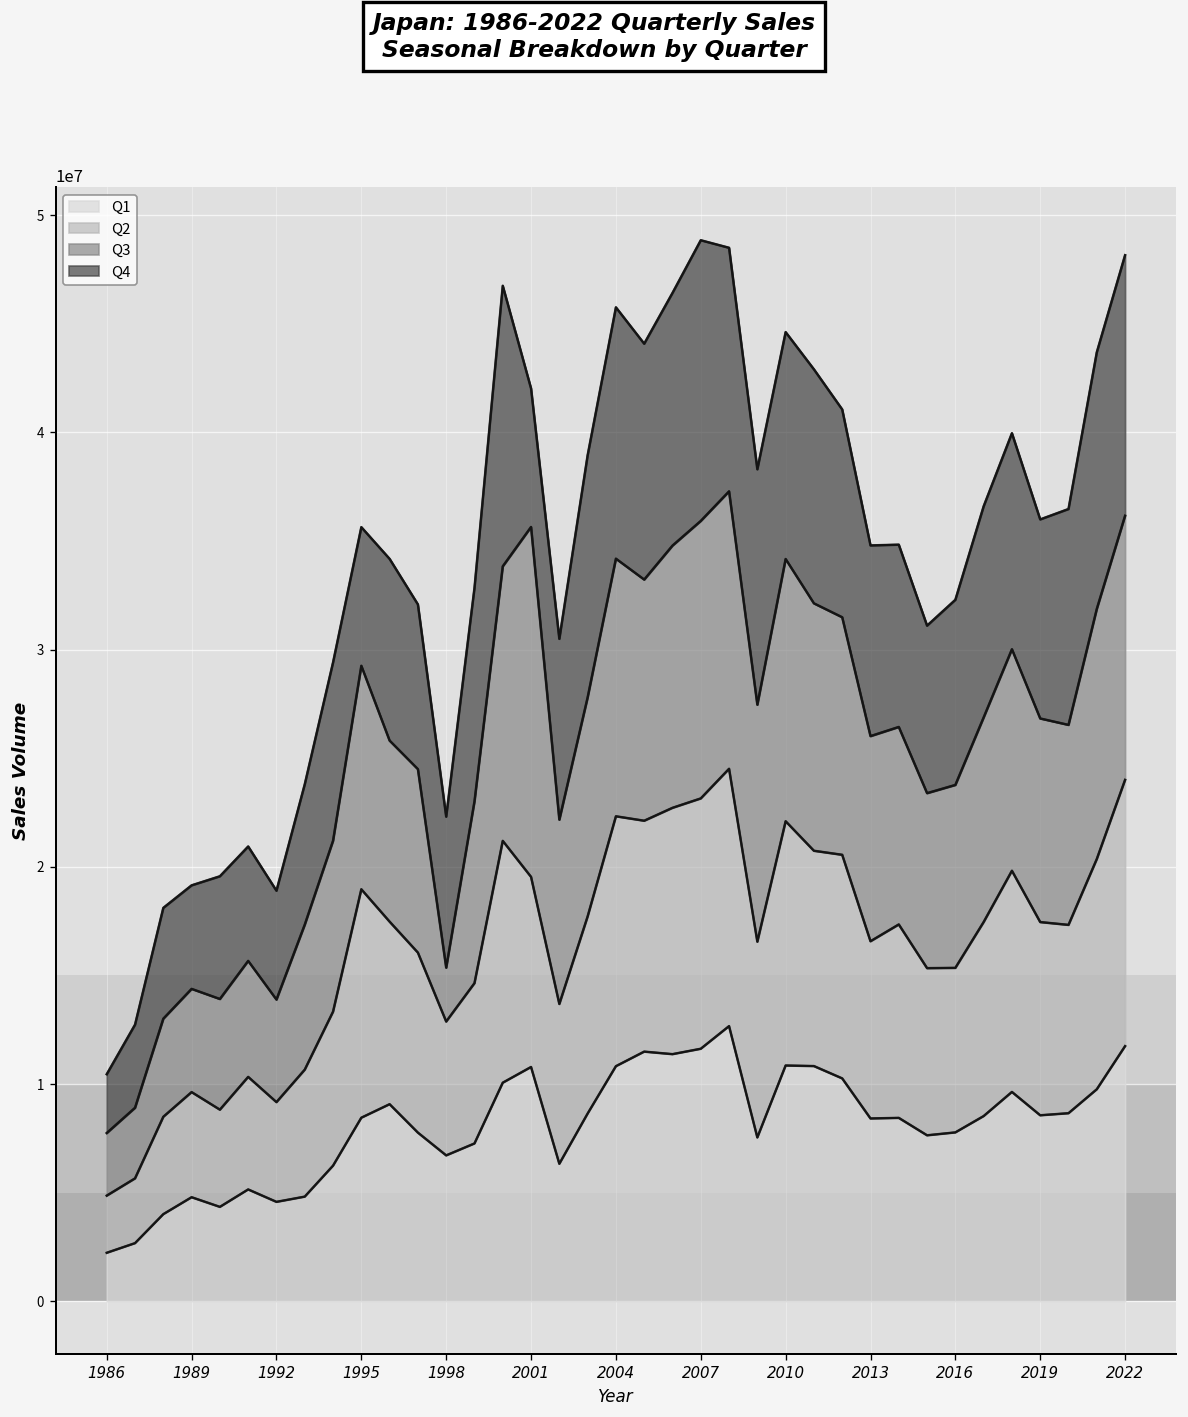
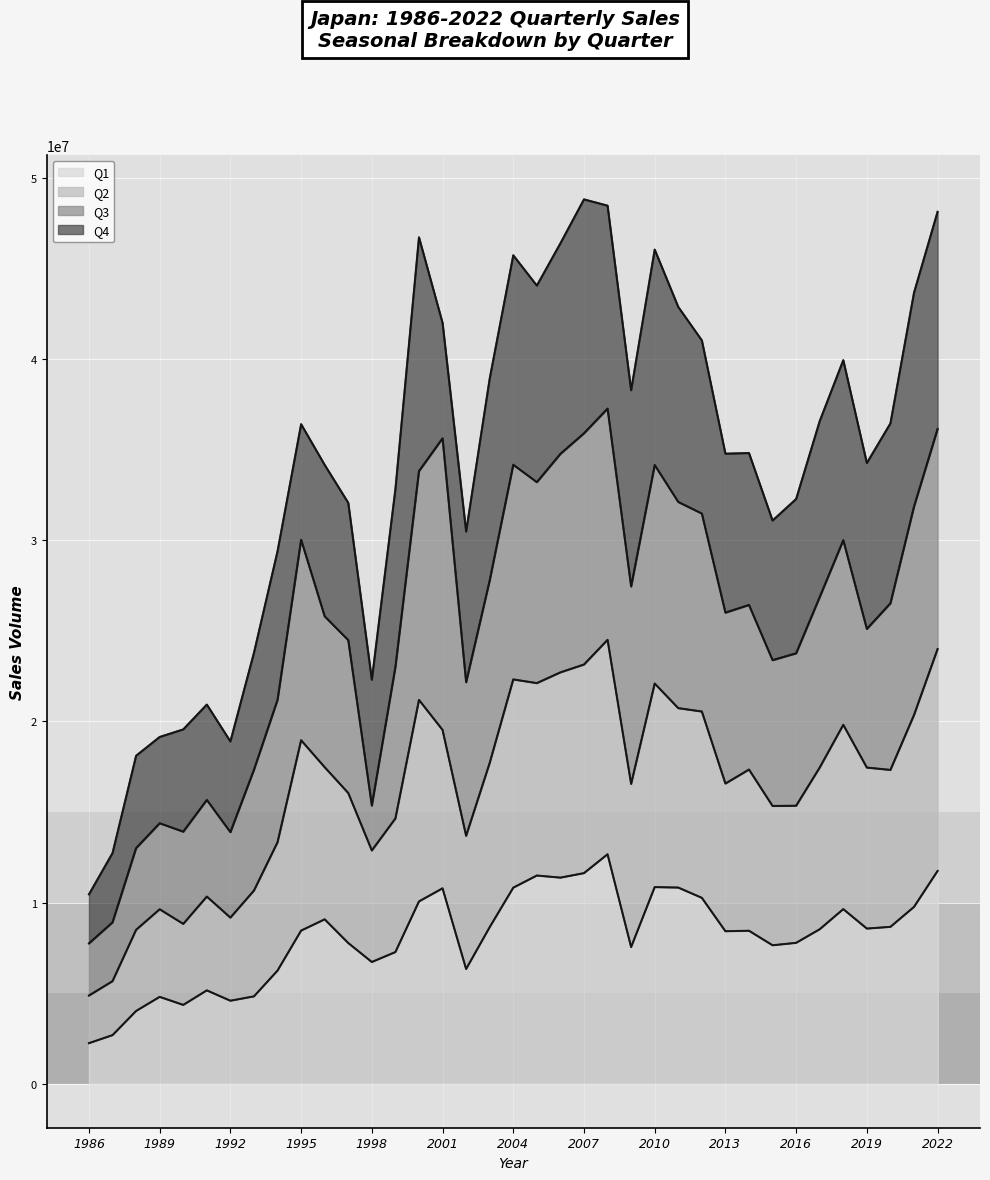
Q3, 1995: 10300000 -> 11100000
Q4, 2010: 10400000 -> 11900000
Q3, 2019: 9400000 -> 7700000
